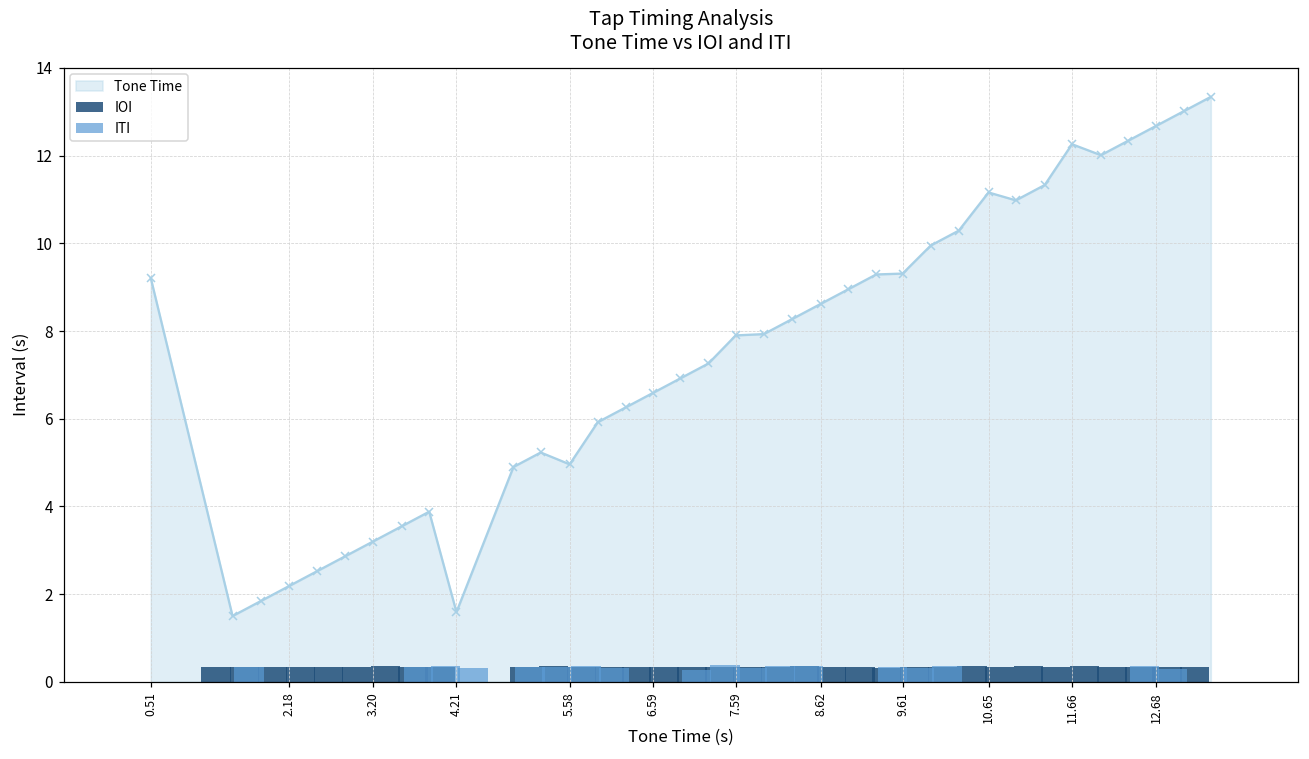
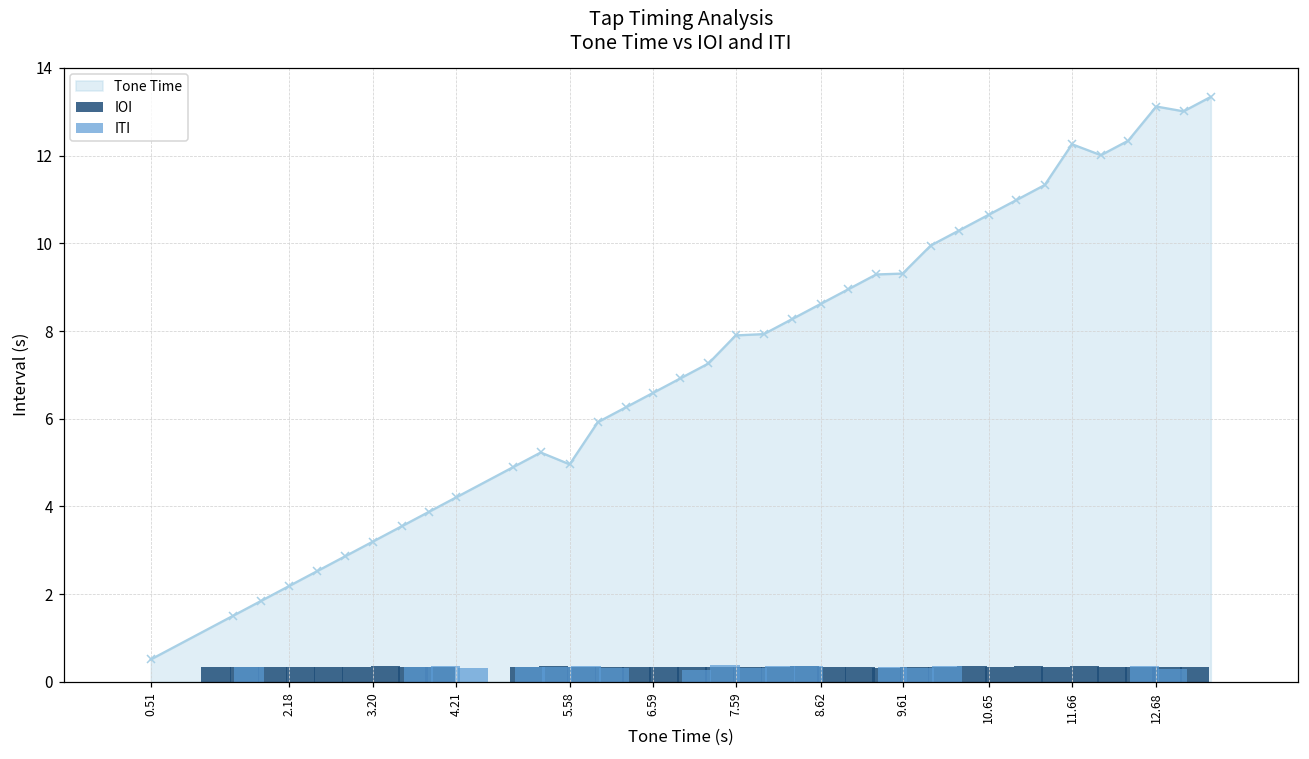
Tone Time, 0.51: 9.2 -> 0.5
Tone Time, 4.21: 1.6 -> 4.2
Tone Time, 10.65: 11.2 -> 10.7
Tone Time, 12.68: 12.7 -> 13.1
